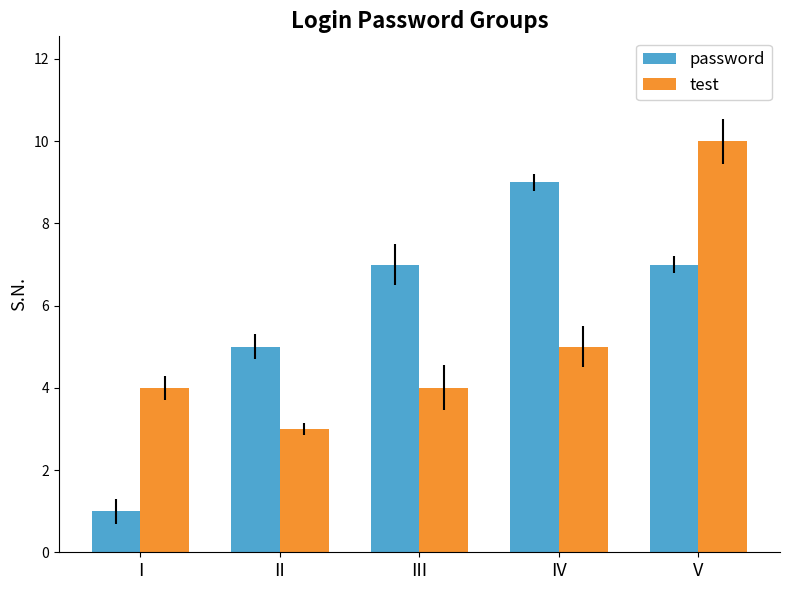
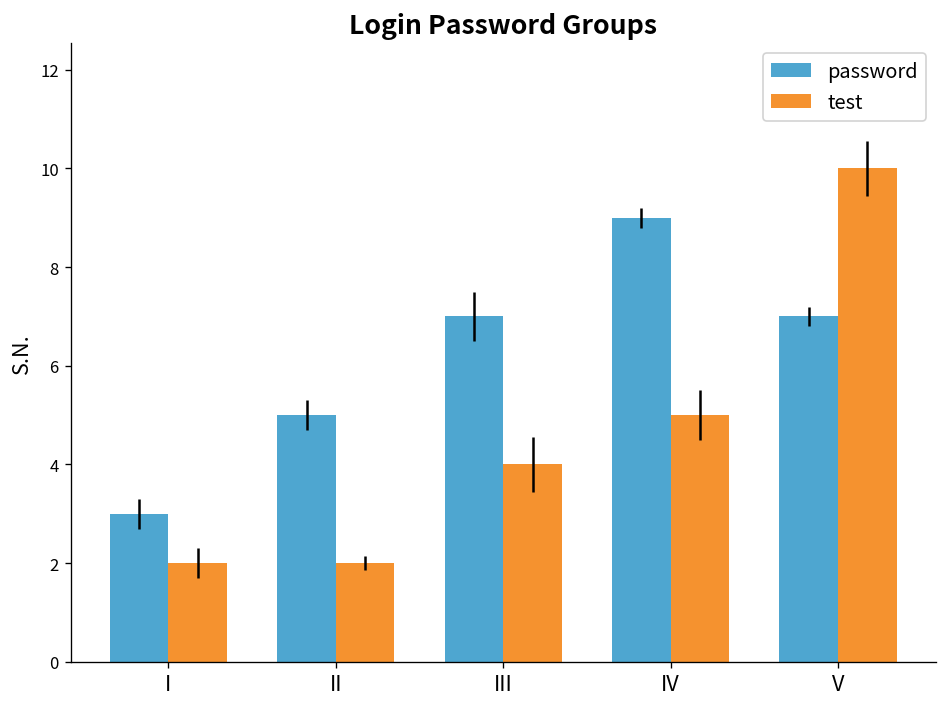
password, I: 1 -> 3
test, I: 4 -> 2
test, II: 3 -> 2
